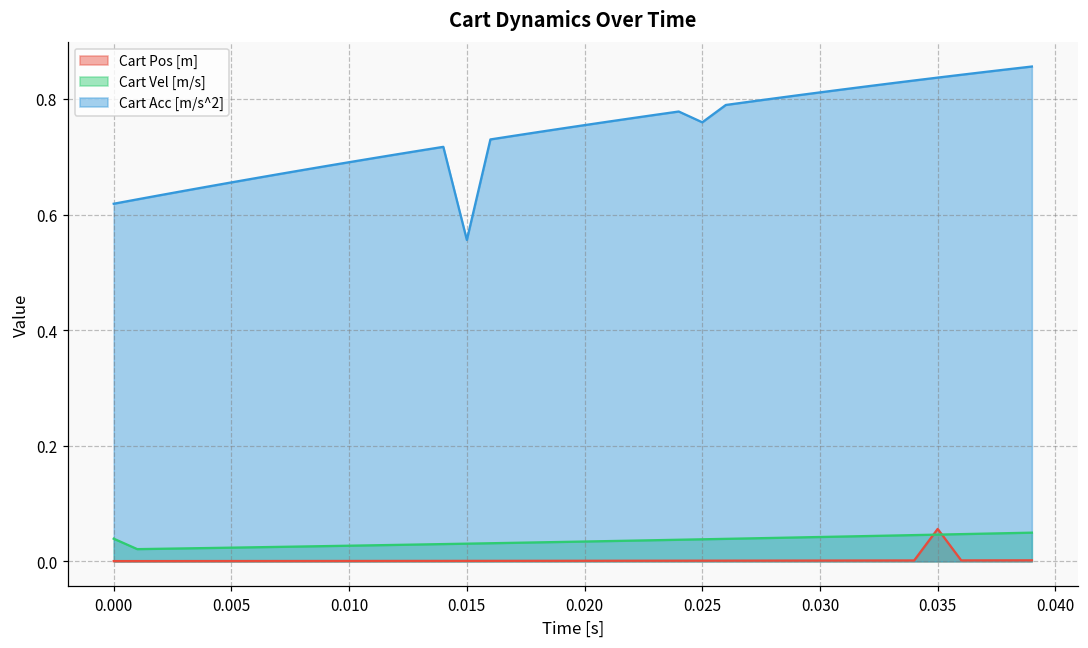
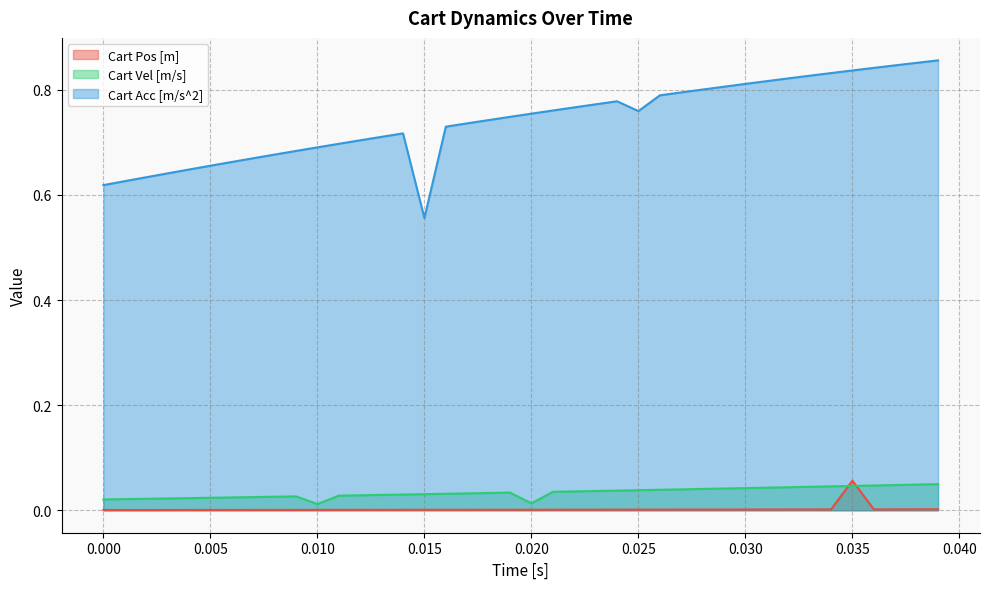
Cart Vel [m/s], 0.000: 0.04 -> 0.02
Cart Vel [m/s], 0.010: 0.03 -> 0.01
Cart Vel [m/s], 0.020: 0.03 -> 0.01
